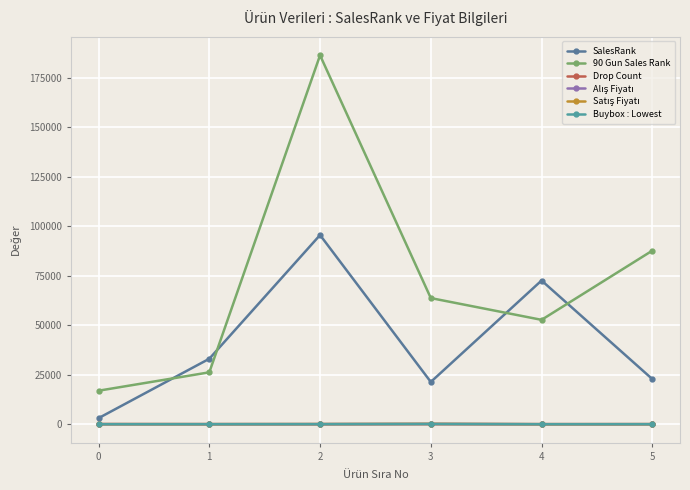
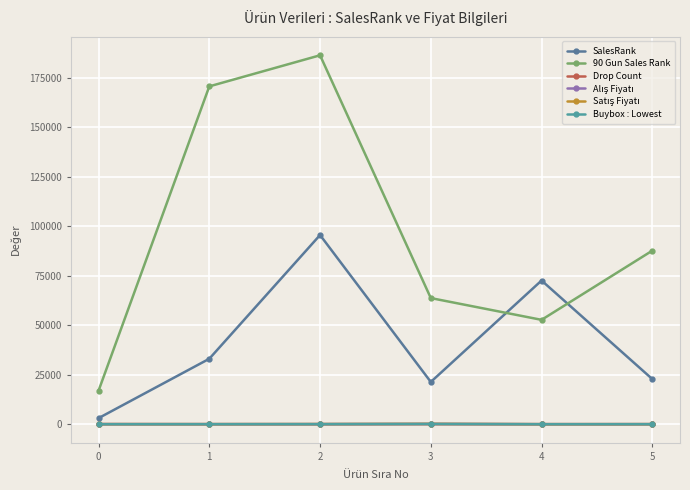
90 Gun Sales Rank, 1: 26000 -> 171000
